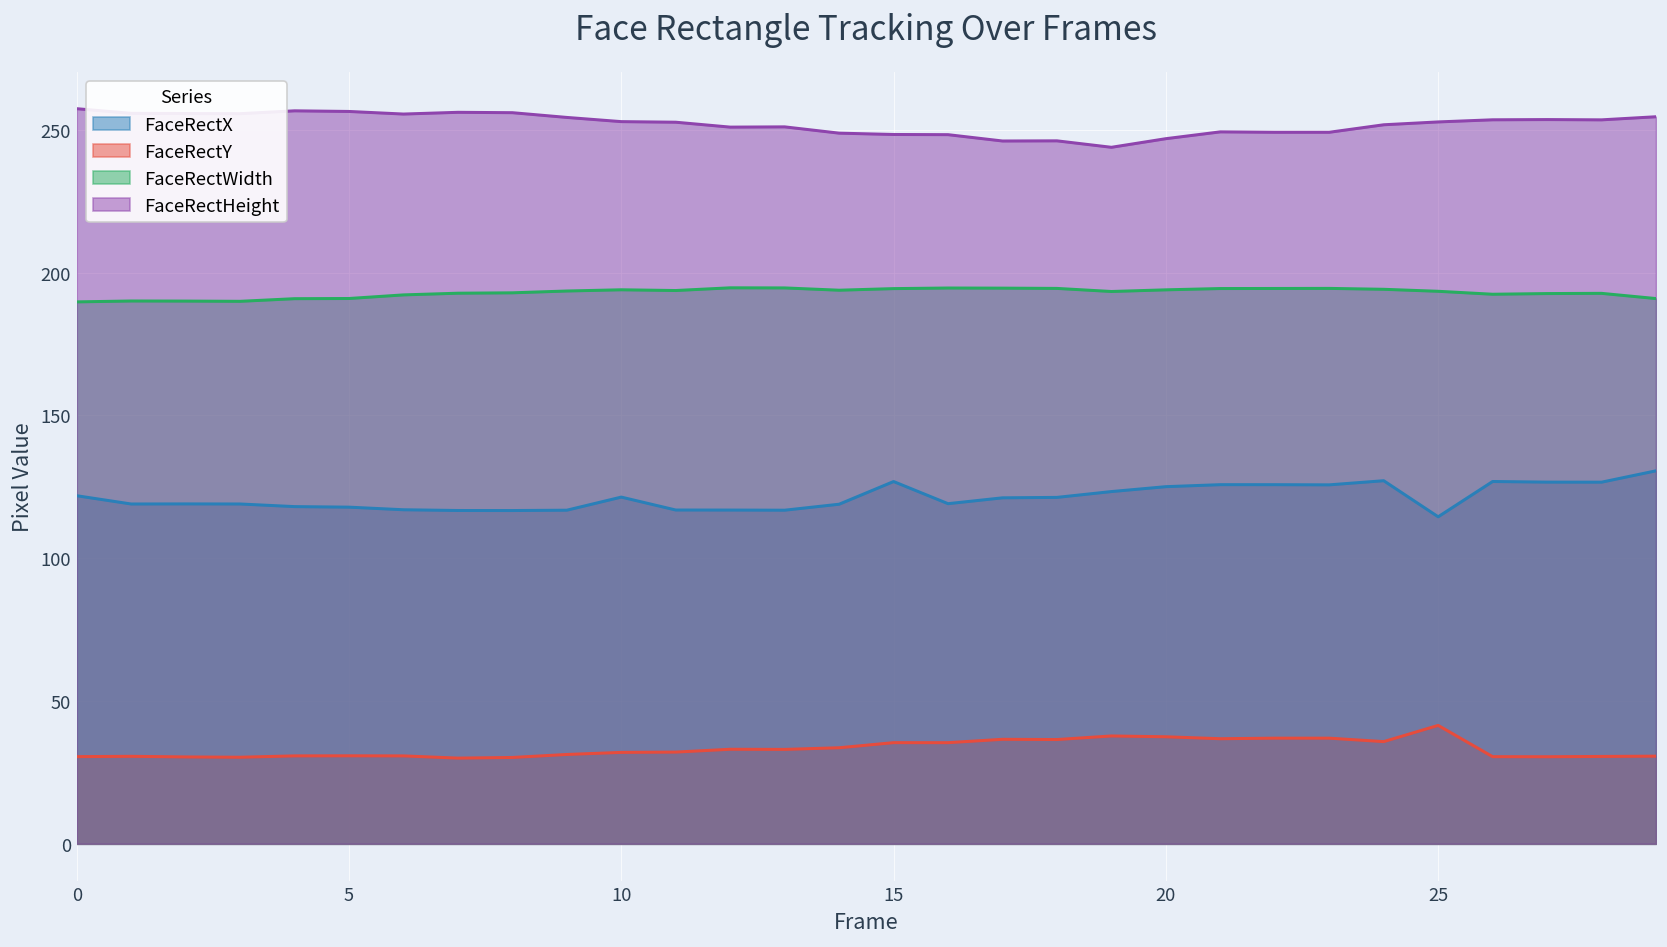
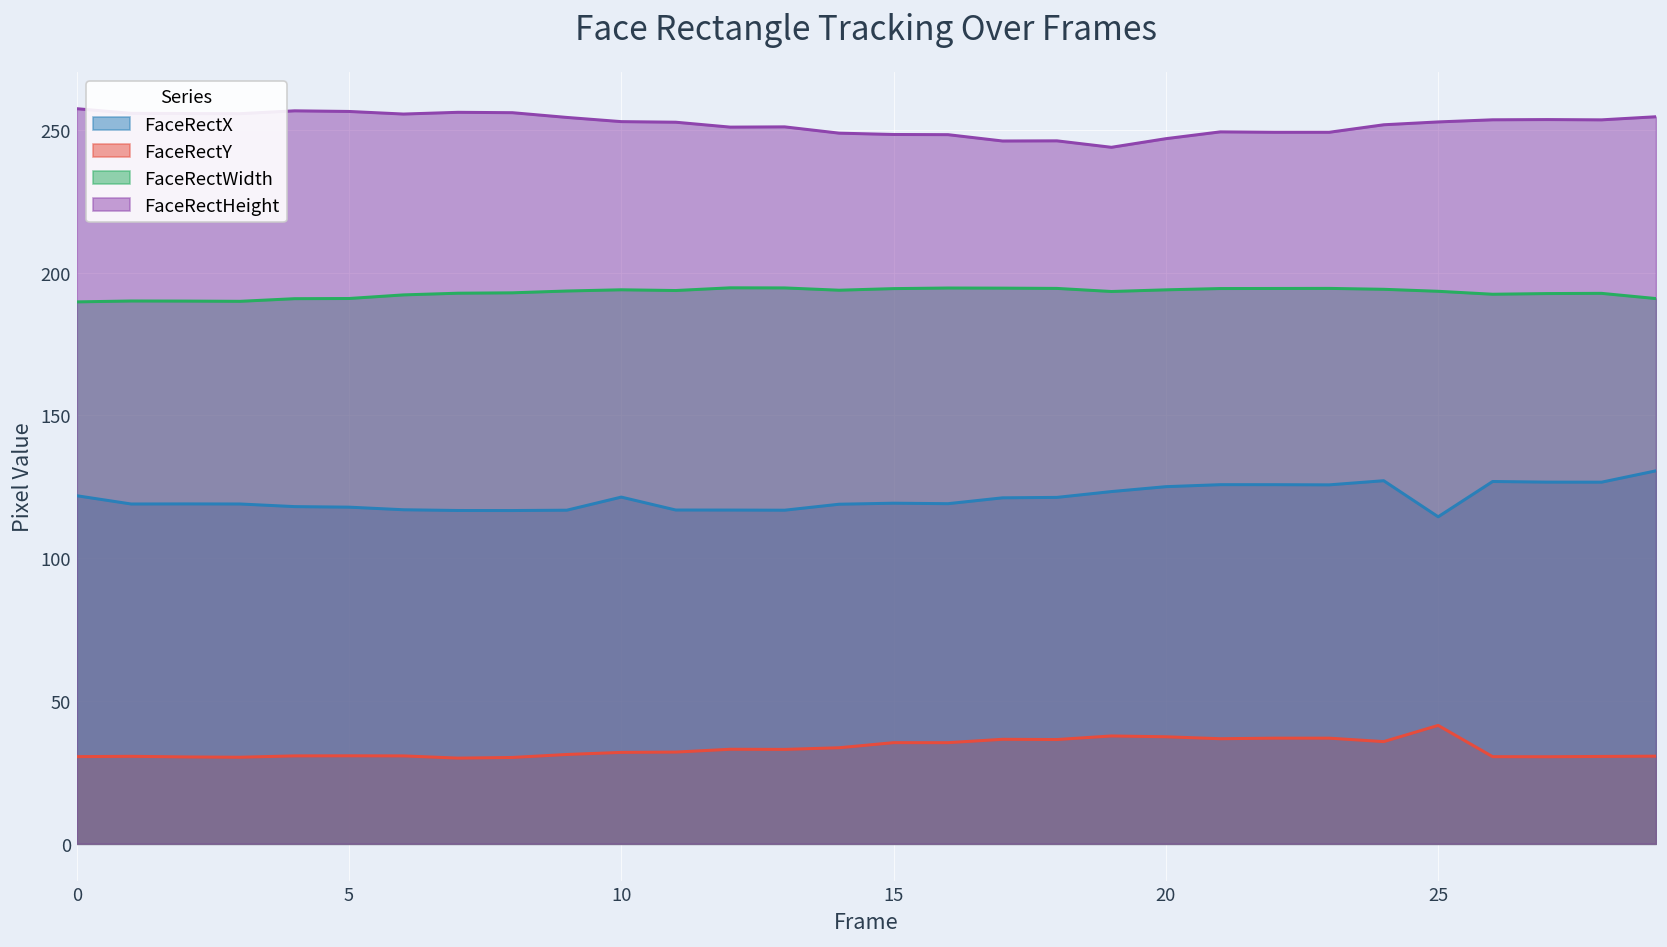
FaceRectX, 15: 127 -> 119
